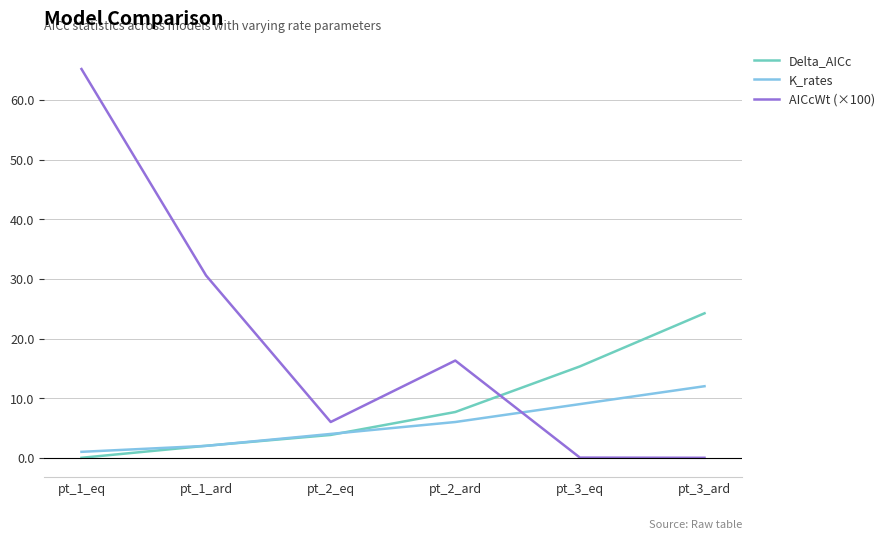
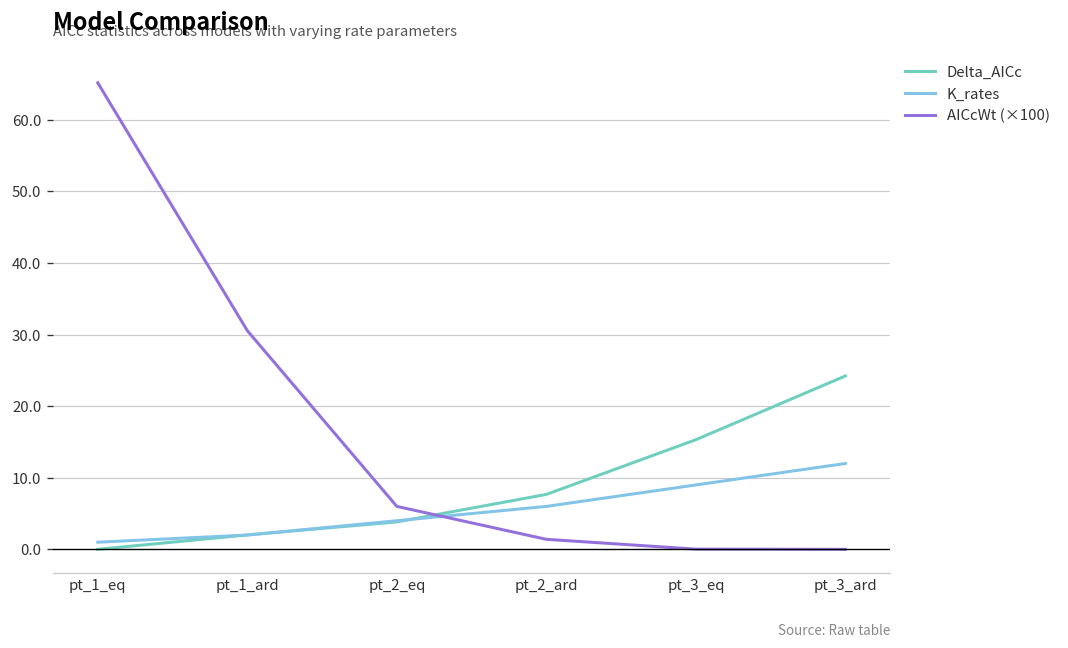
AICcWt (×100), pt_2_ard: 16 -> 1
